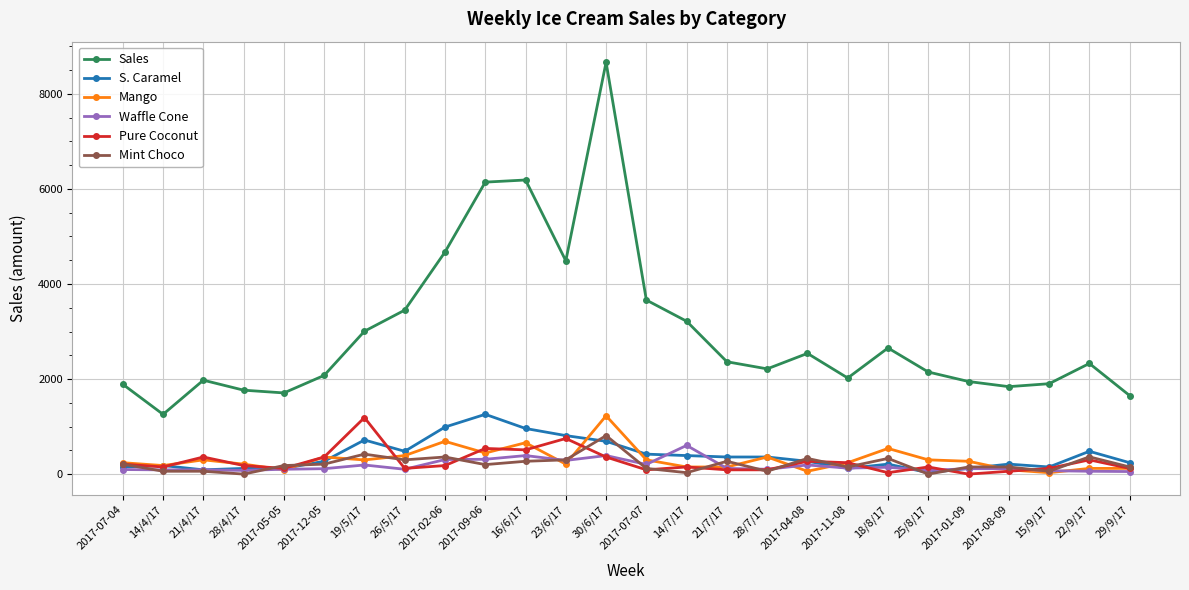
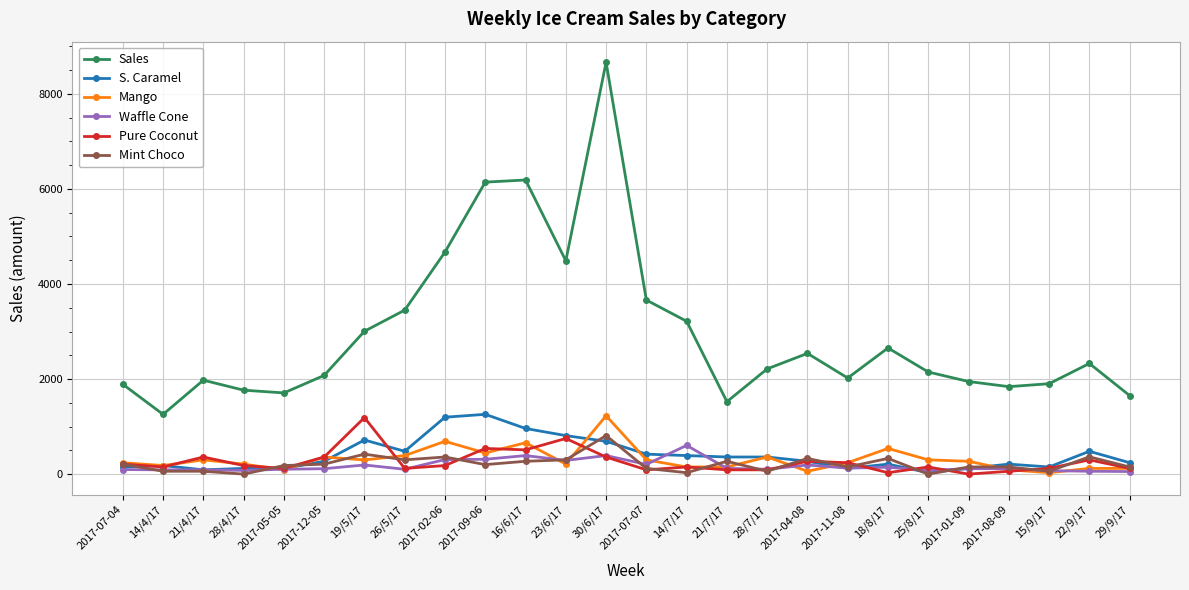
S. Caramel, 2017-02-06: 1000 -> 1200
Sales, 21/7/17: 2400 -> 1500
